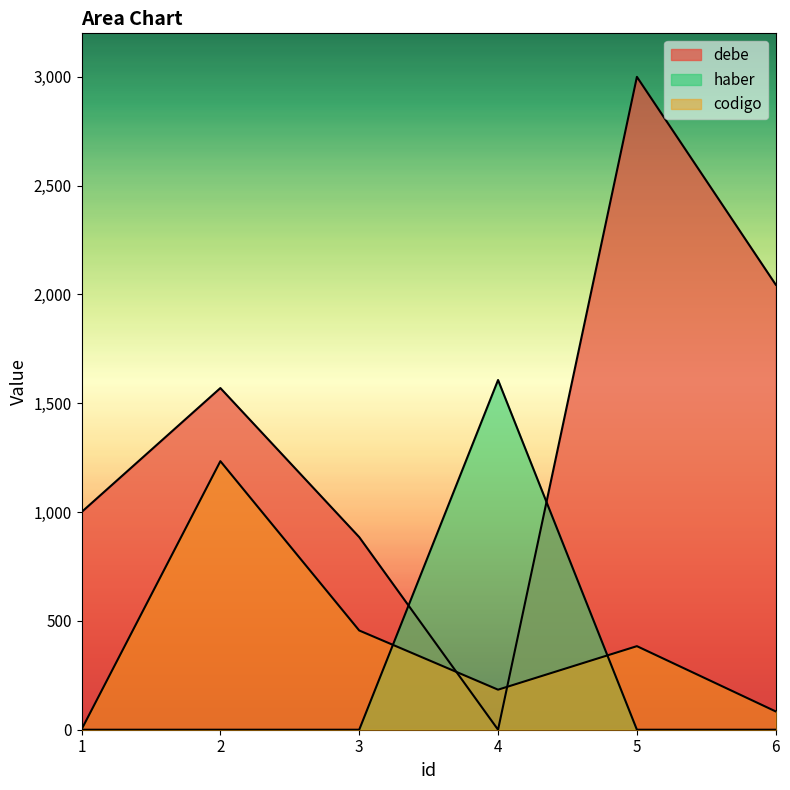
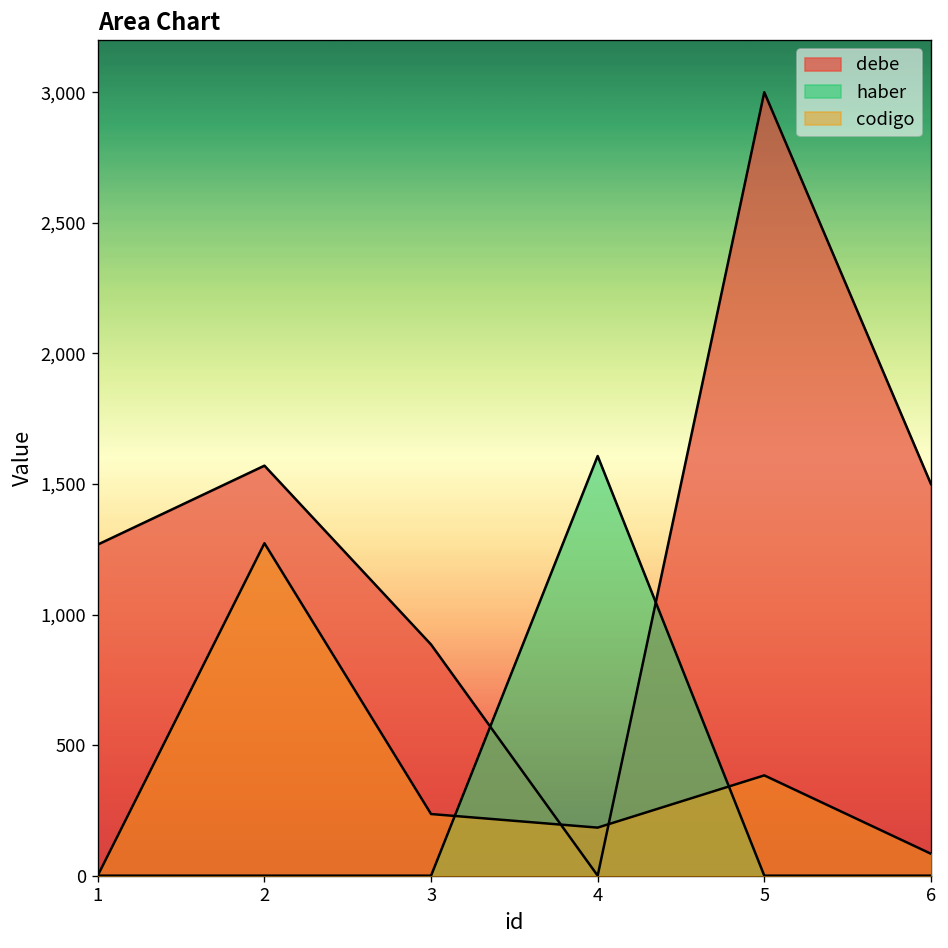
debe, 1: 1,000 -> 1,270
codigo, 2: 1,230 -> 1,270
codigo, 3: 460 -> 240
debe, 6: 2,050 -> 1,500
